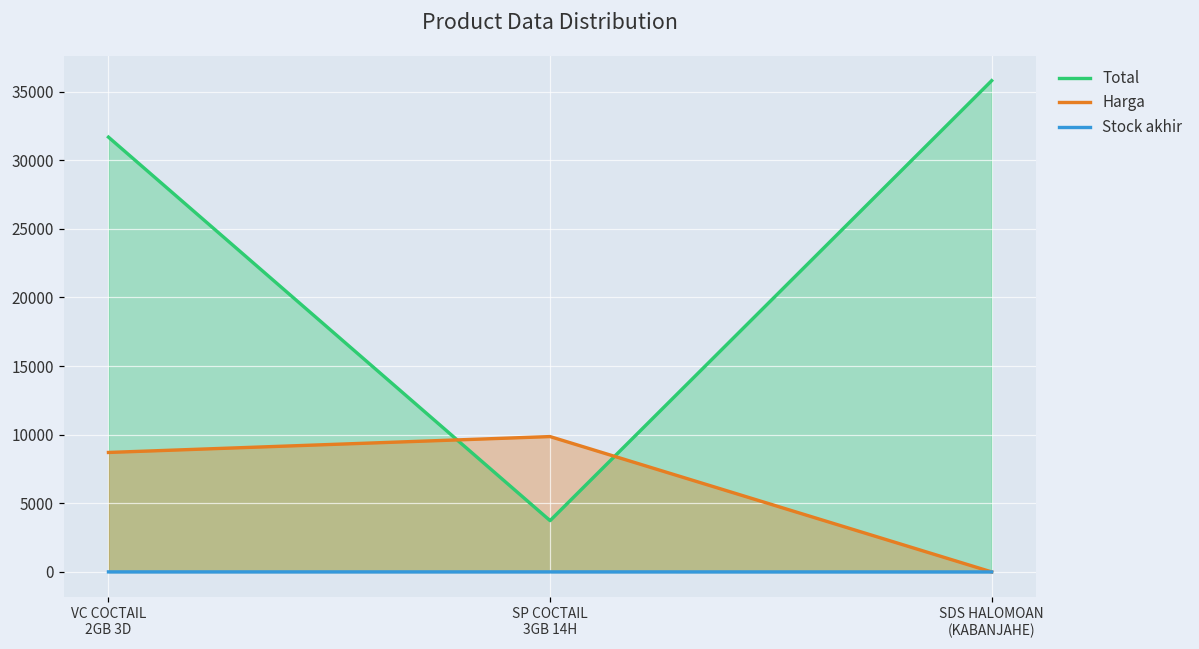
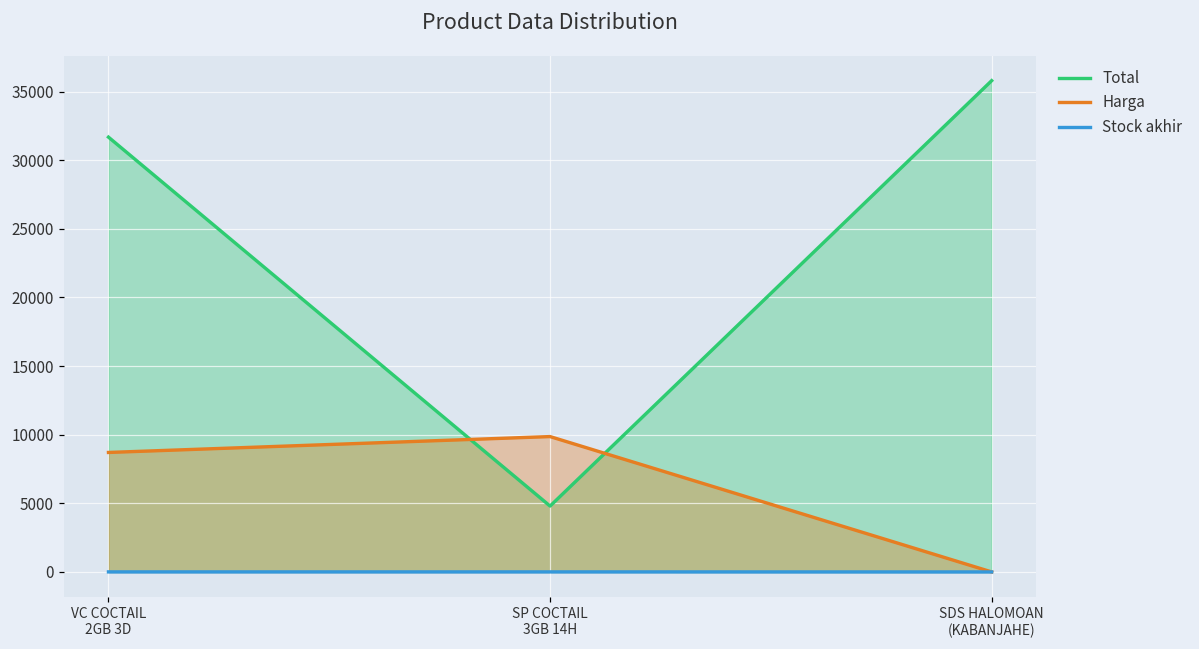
Total, SP COCTAIL 3GB 14H: 3700 -> 4800
